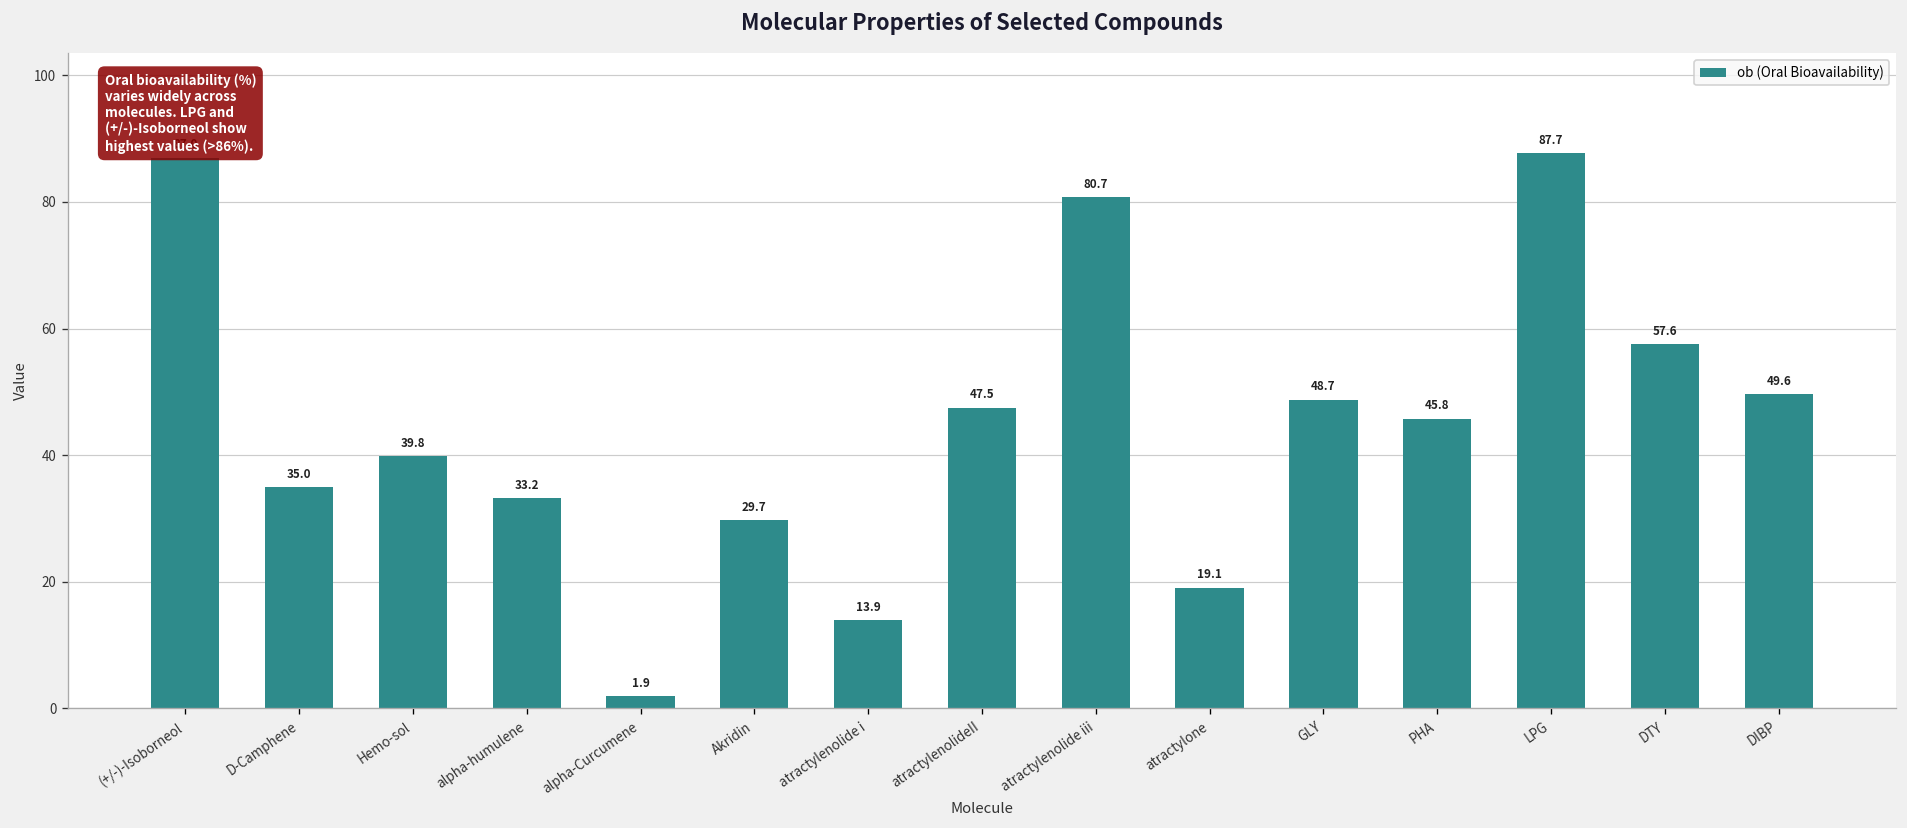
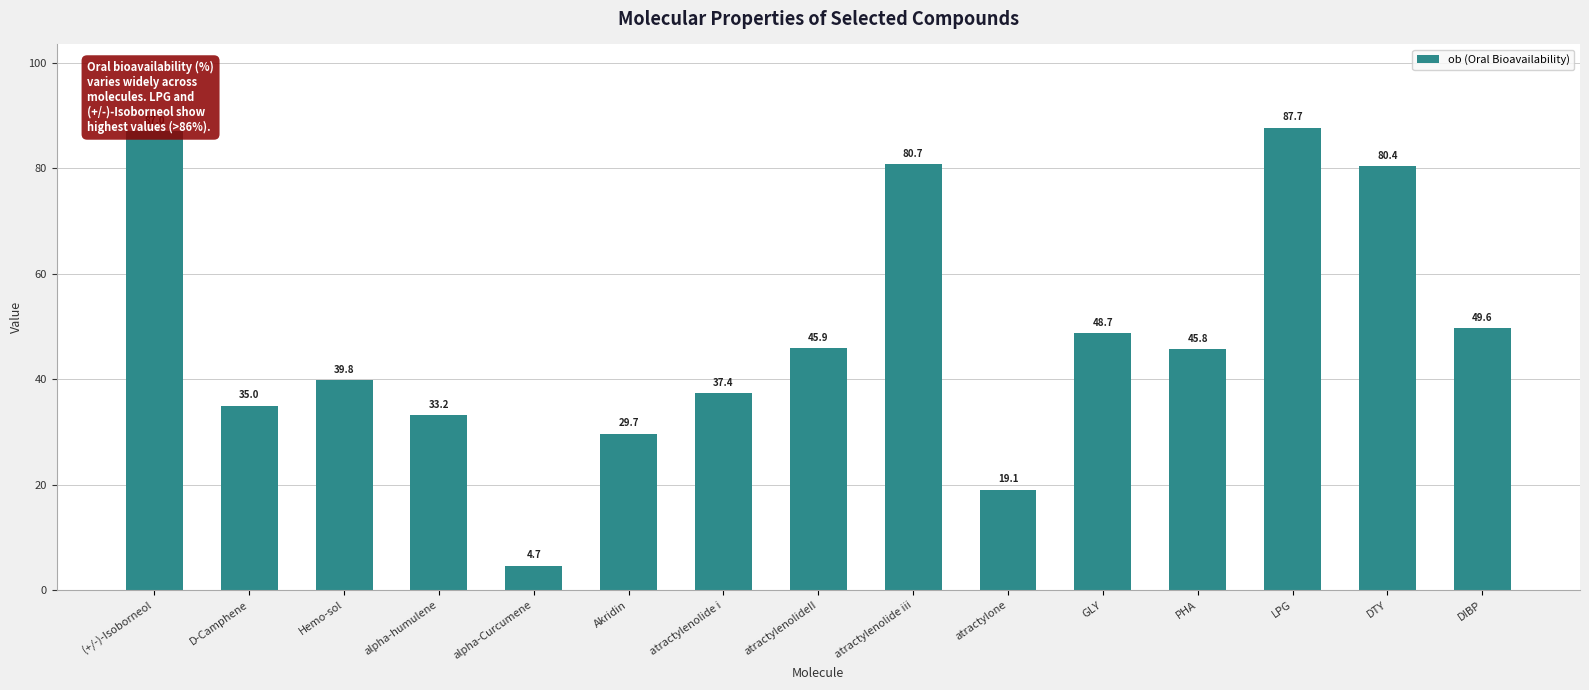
alpha-Curcumene: 1.9 -> 4.7
atractylenolide i: 13.9 -> 37.4
atractylenolideII: 47.5 -> 45.9
DTY: 57.6 -> 80.4
